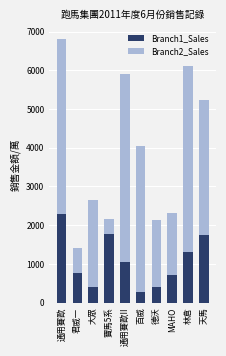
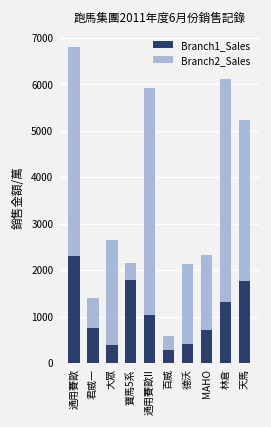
Branch2_Sales, 百威: 3800 -> 300
